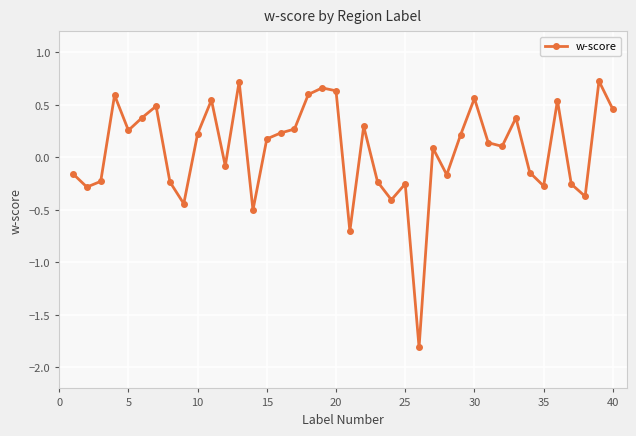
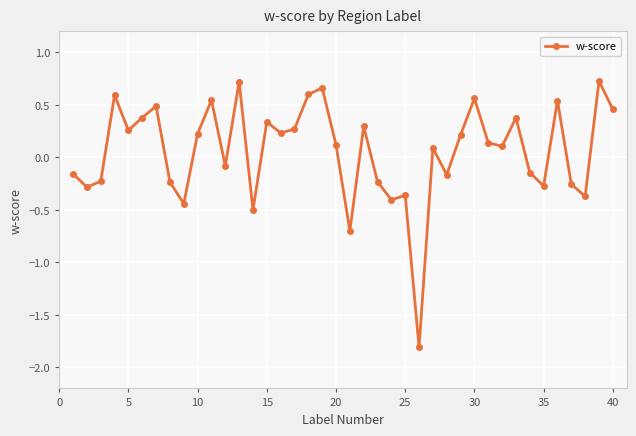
15: 0.18 -> 0.34
20: 0.63 -> 0.12
25: -0.25 -> -0.36
